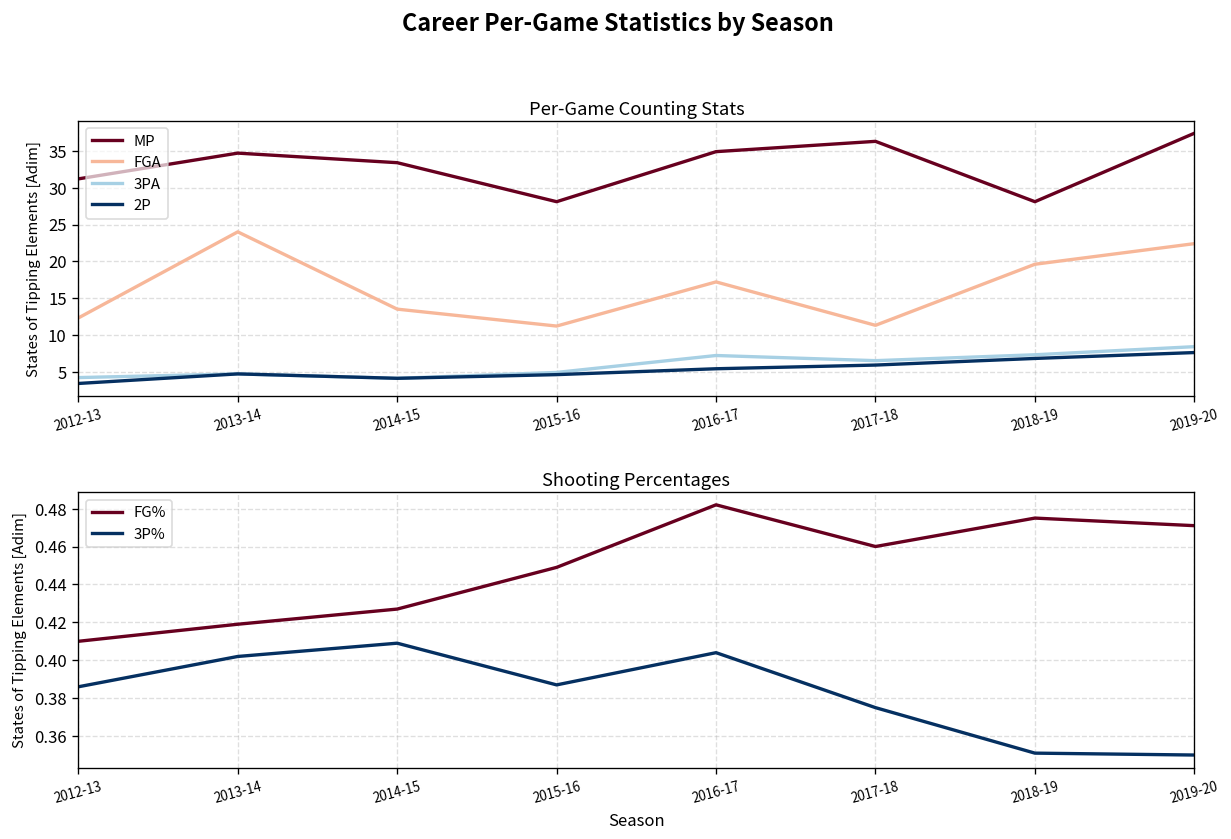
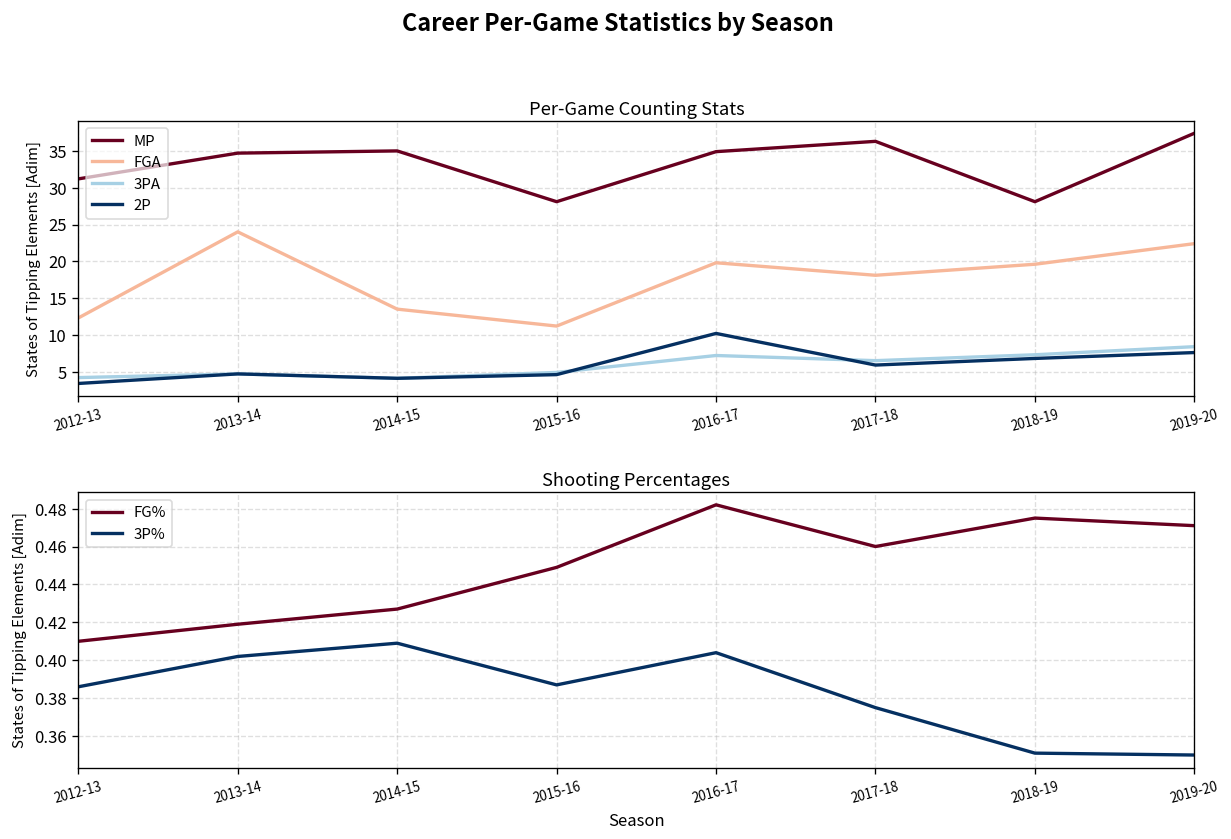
Per-Game Counting Stats, MP, 2014-15: 33 -> 35
Per-Game Counting Stats, FGA, 2016-17: 17 -> 20
Per-Game Counting Stats, 2P, 2016-17: 5 -> 10
Per-Game Counting Stats, FGA, 2017-18: 11 -> 18
